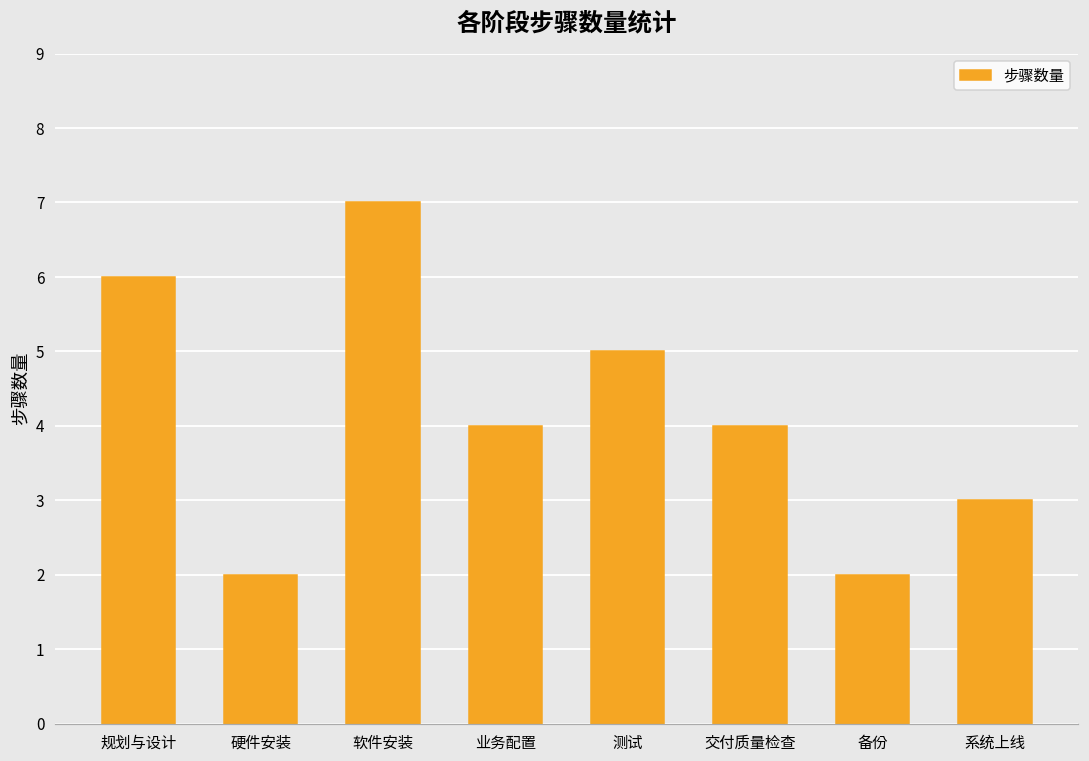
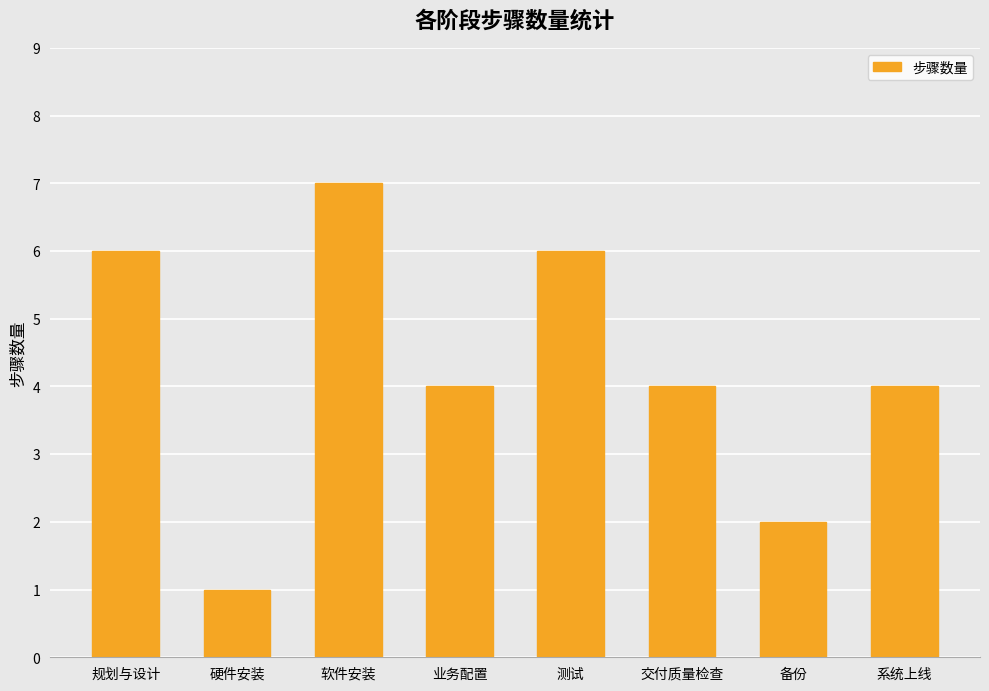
硬件安装: 2 -> 1
测试: 5 -> 6
系统上线: 3 -> 4
